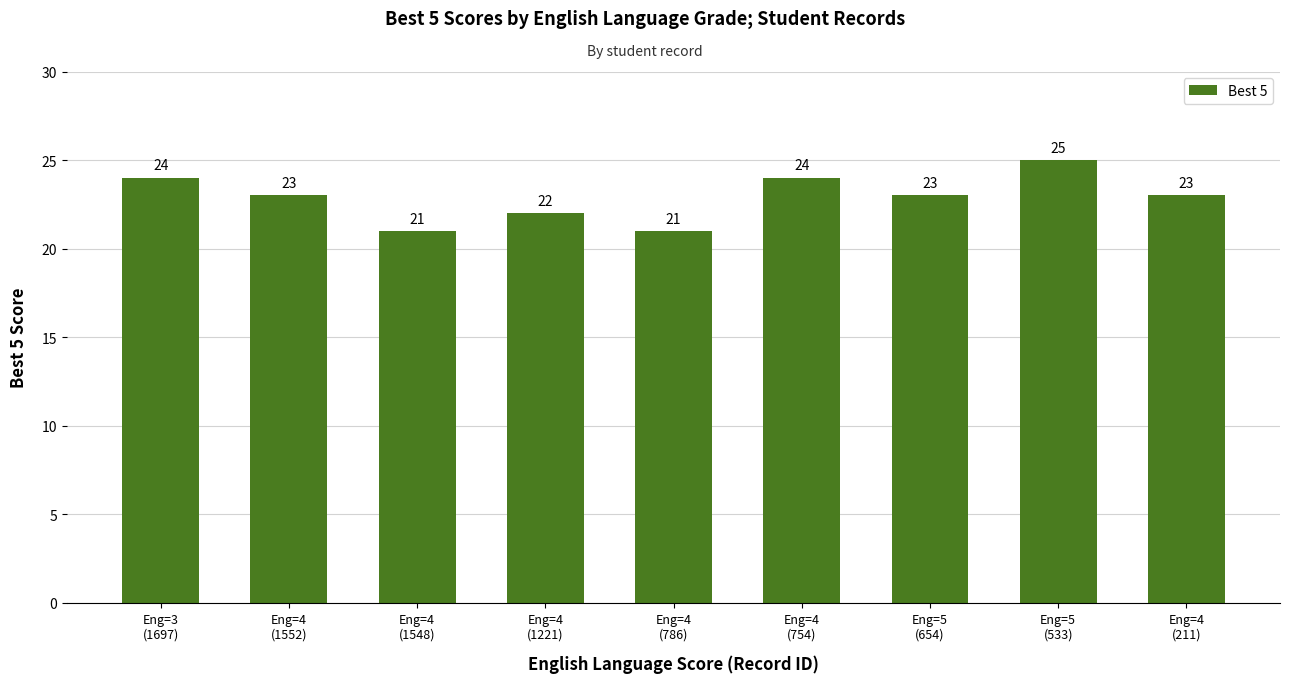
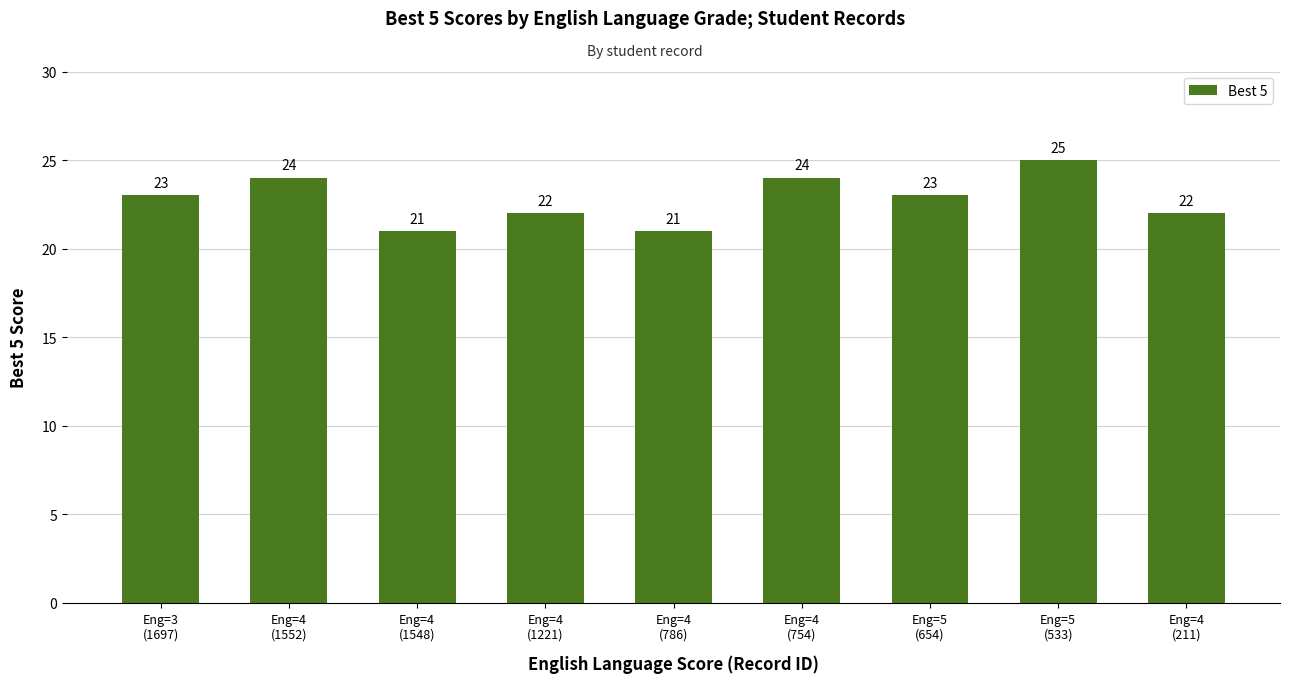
Eng=3 (1697): 24 -> 23
Eng=4 (1552): 23 -> 24
Eng=4 (211): 23 -> 22
